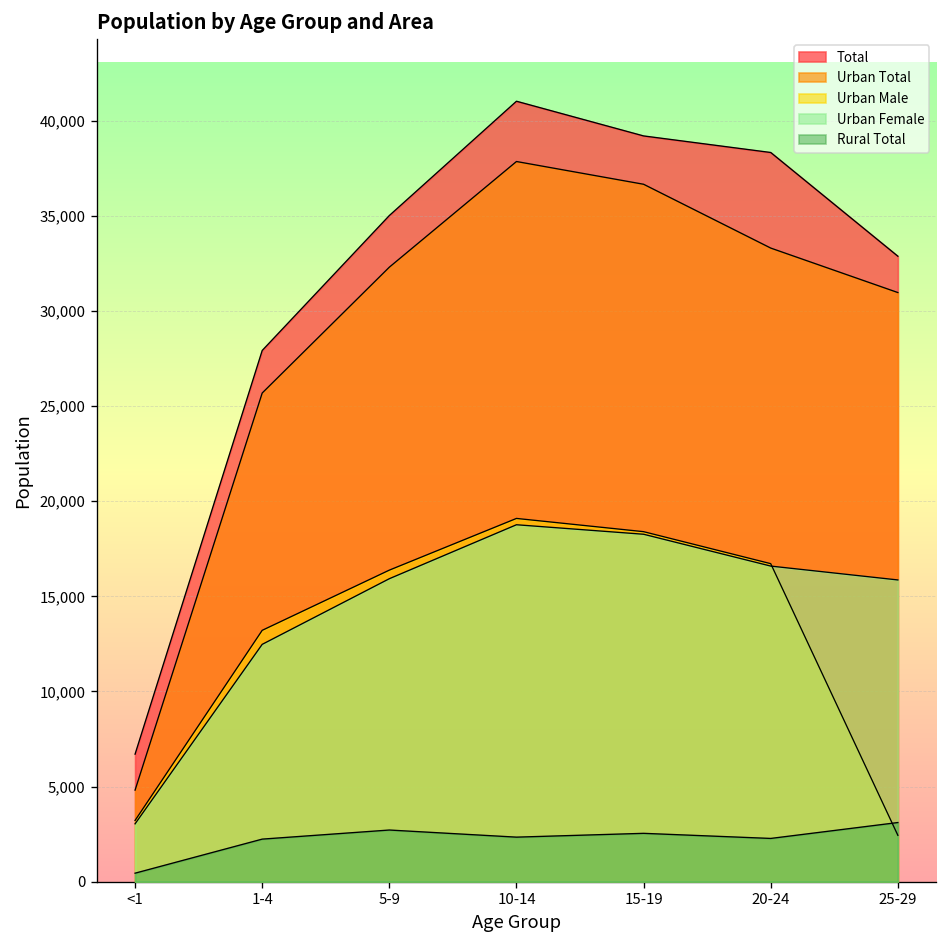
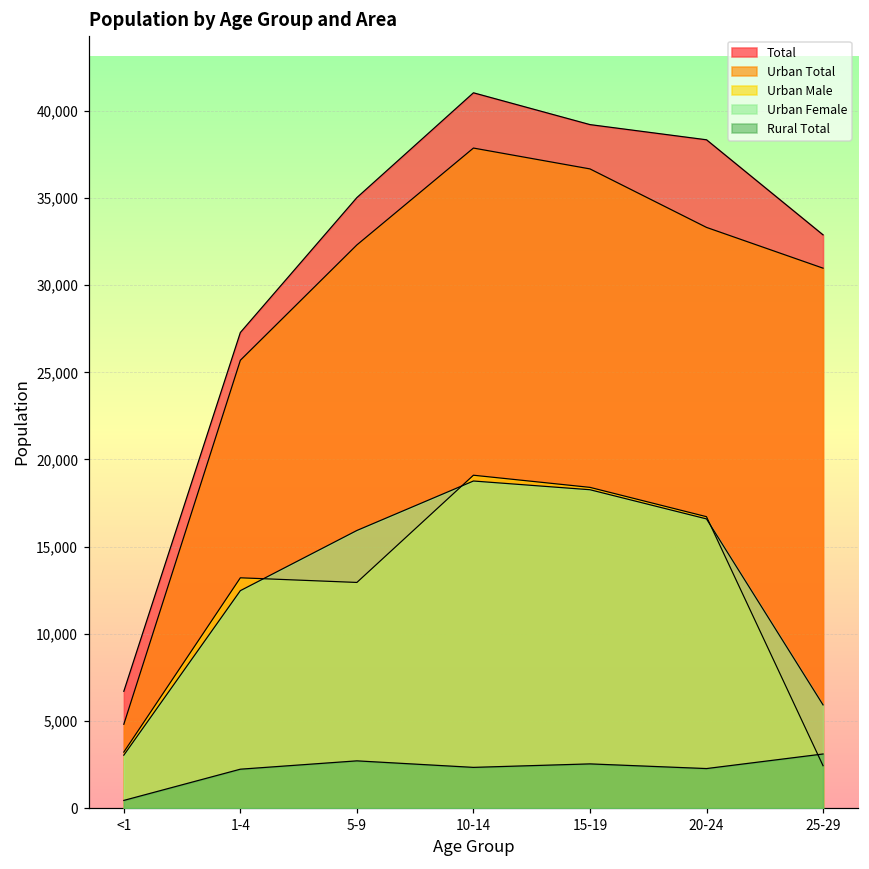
Total, 1-4: 27,900 -> 27,300
Urban Male, 5-9: 16,400 -> 12,900
Urban Female, 25-29: 15,900 -> 5,900
